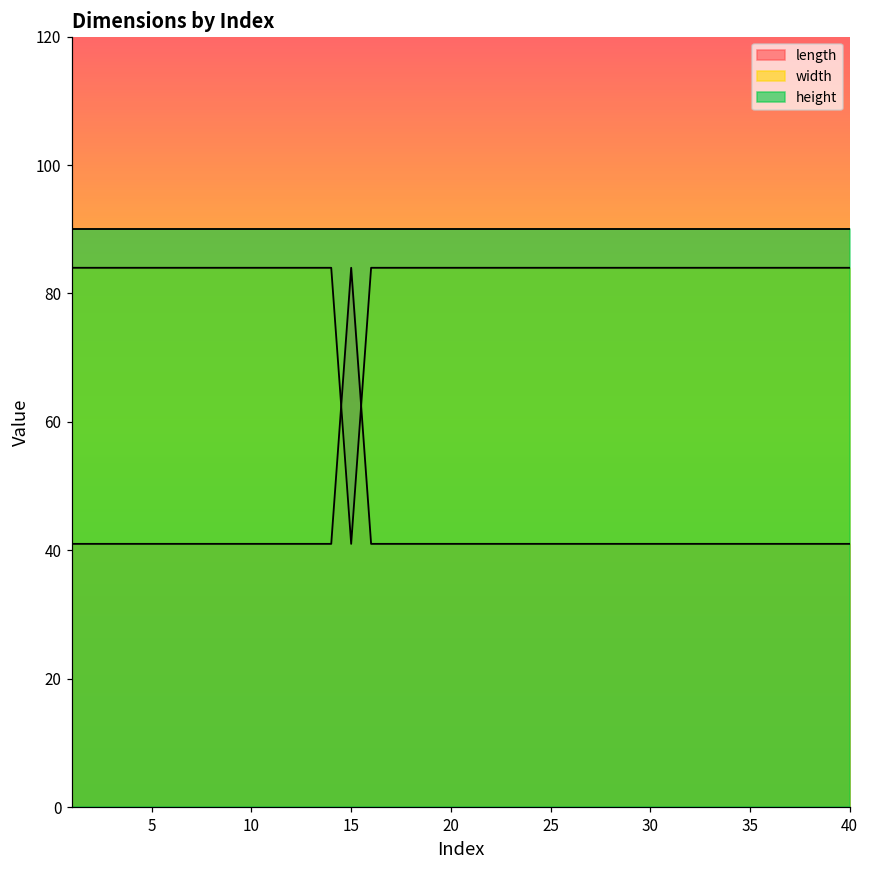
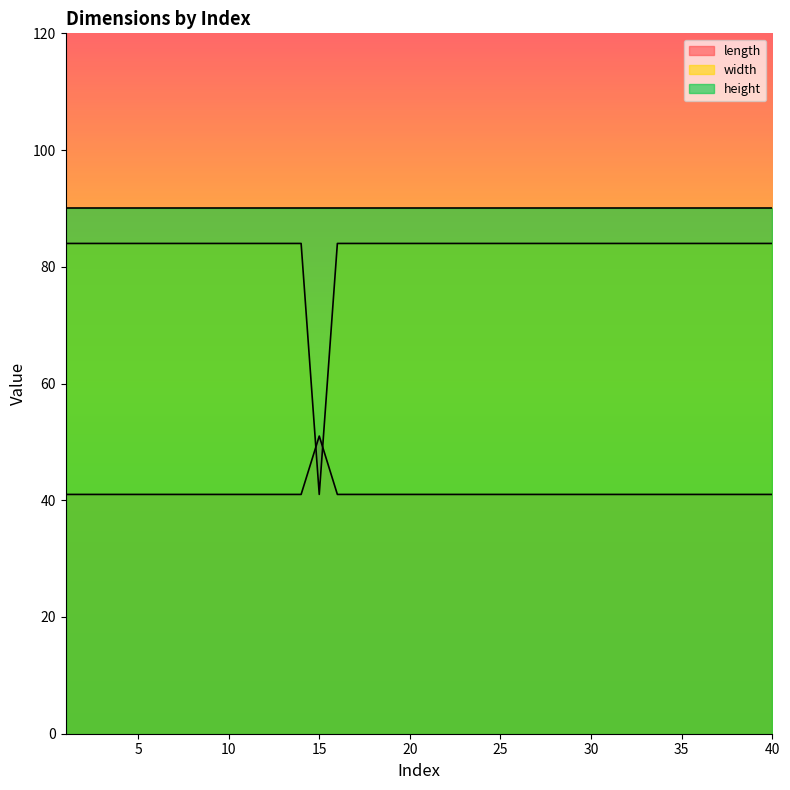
length, 15: 84 -> 51
